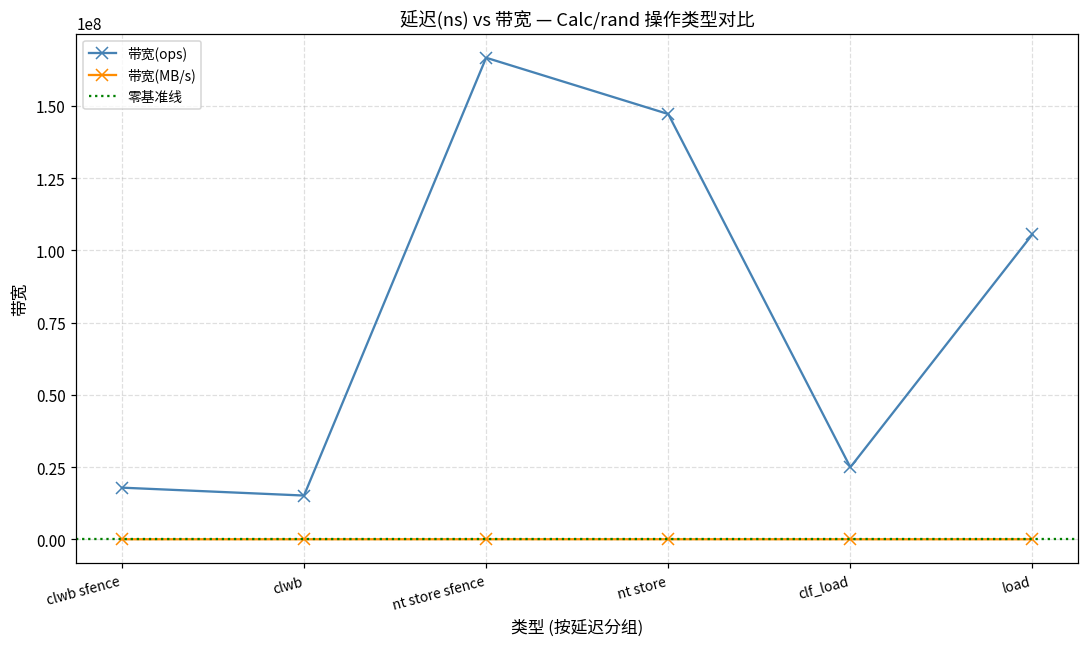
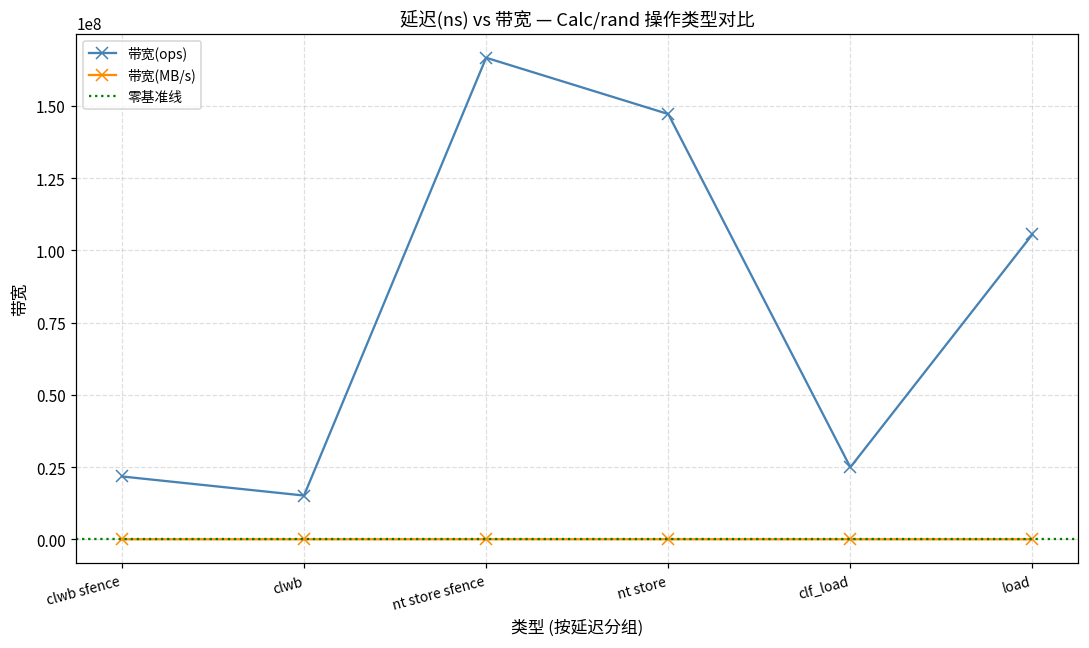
带宽(ops), clwb sfence: 18000000 -> 22000000
